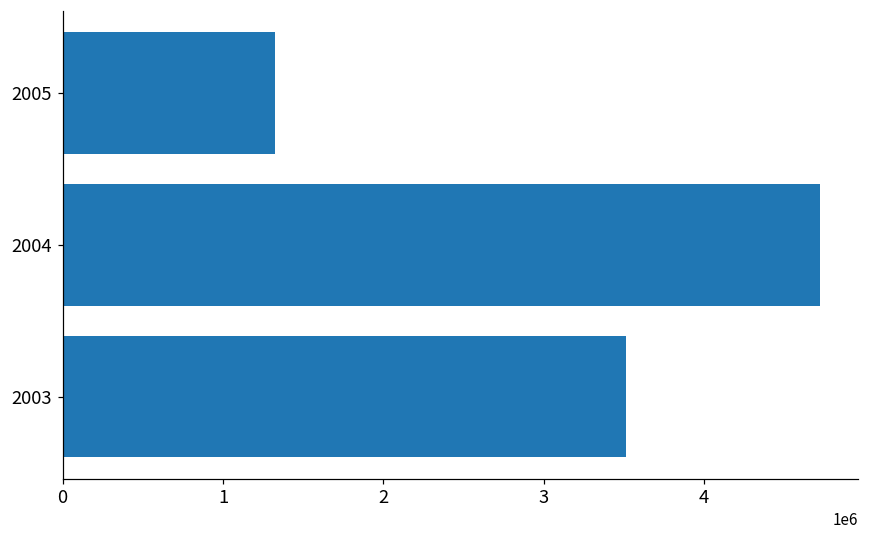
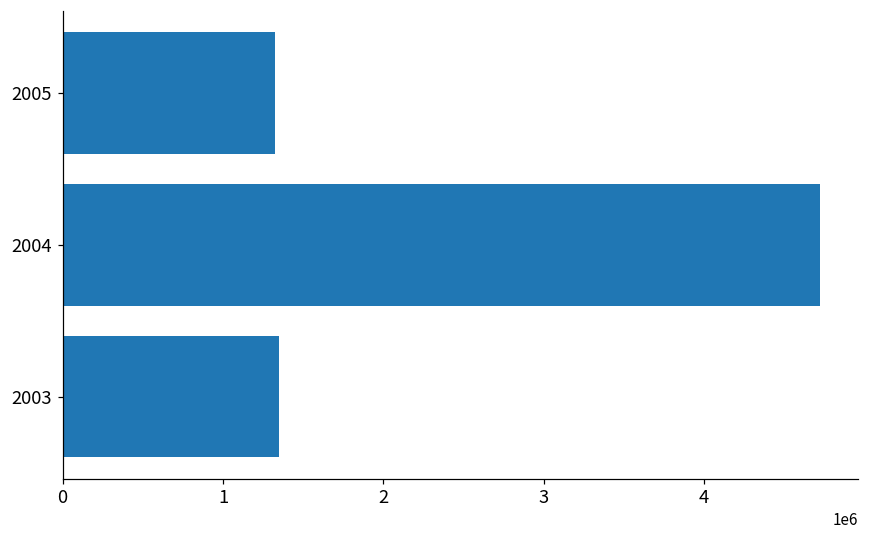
2003: 3510000 -> 1350000
